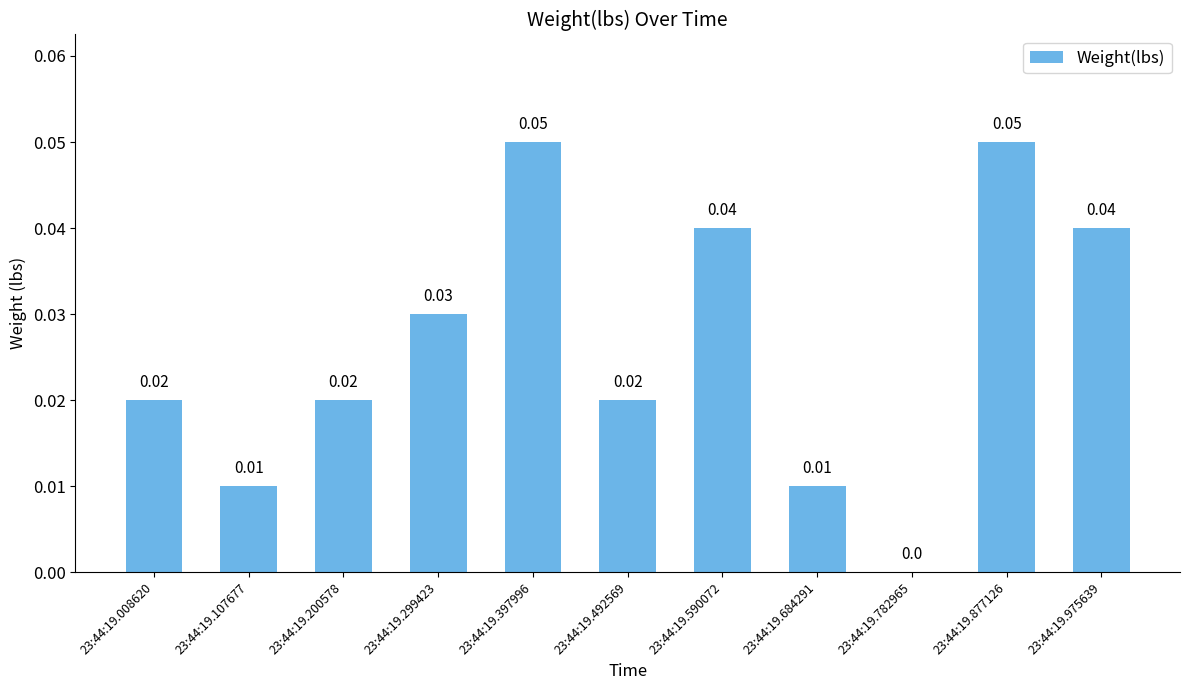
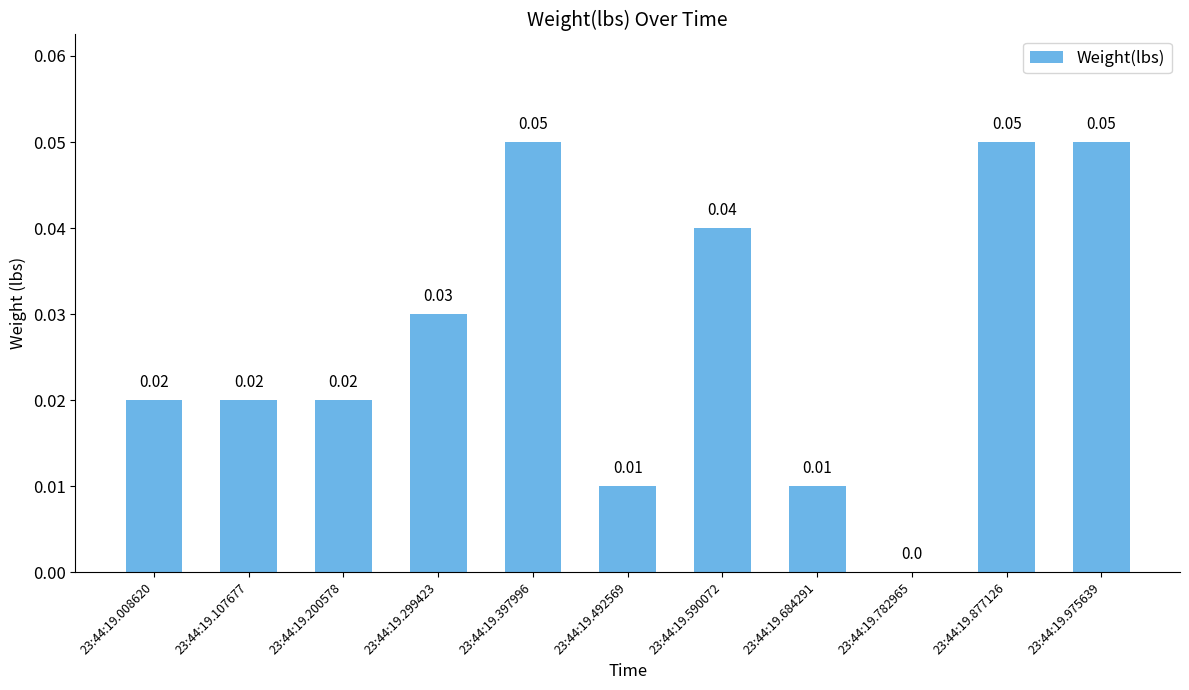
23:44:19.107677: 0.01 -> 0.02
23:44:19.492569: 0.02 -> 0.01
23:44:19.975639: 0.04 -> 0.05
